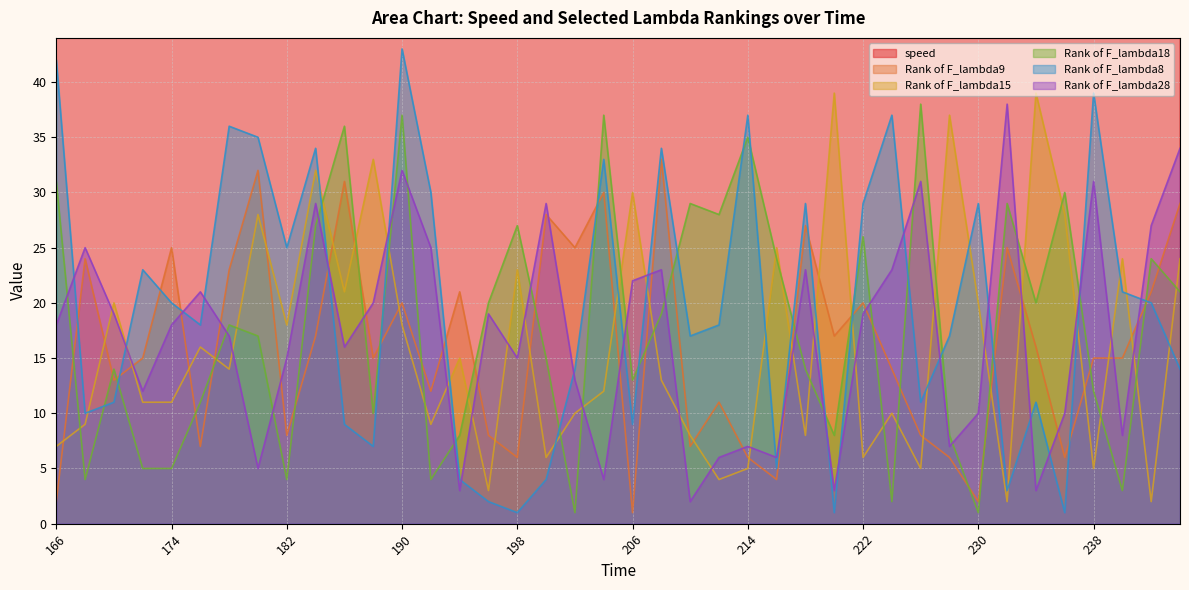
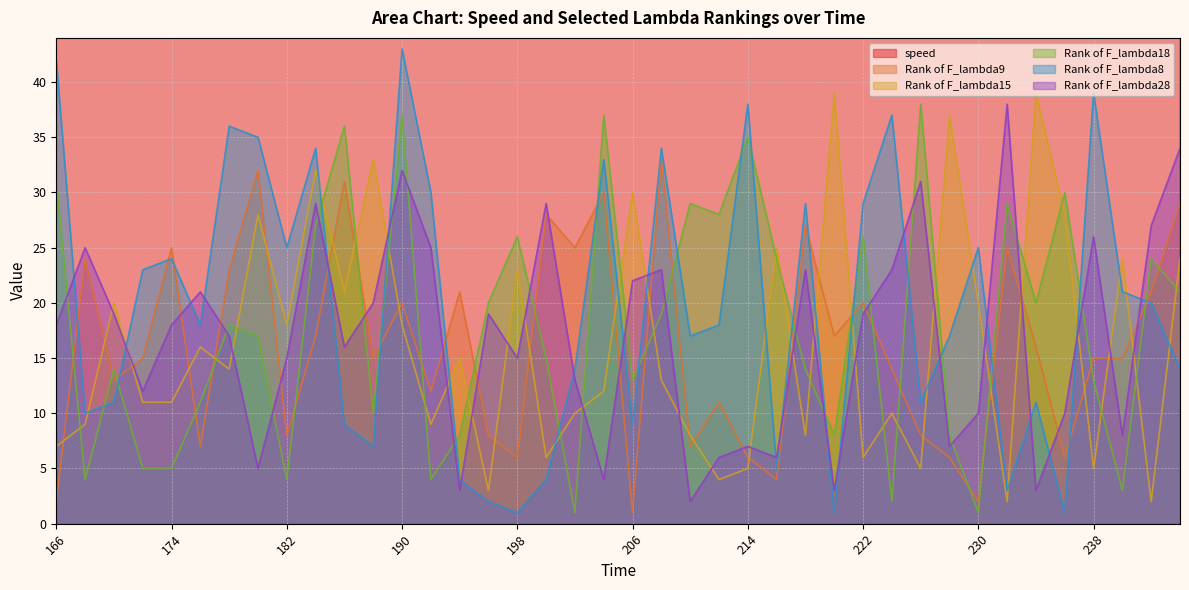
Rank of F_lambda8, 174: 20 -> 24
Rank of F_lambda18, 198: 27 -> 26
Rank of F_lambda8, 214: 37 -> 38
Rank of F_lambda8, 230: 29 -> 25
Rank of F_lambda18, 238: 12 -> 13
Rank of F_lambda28, 238: 31 -> 26
